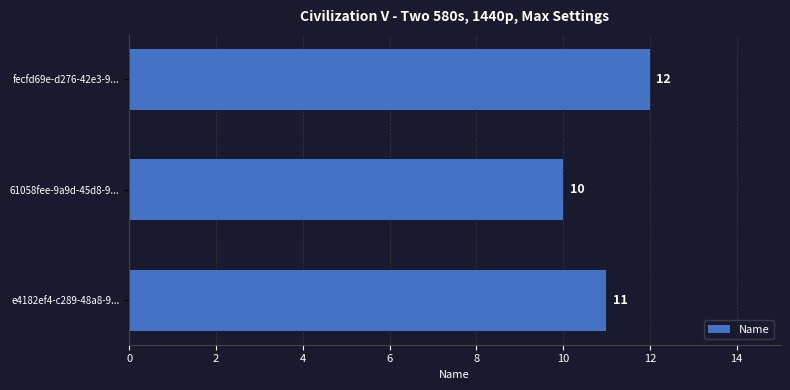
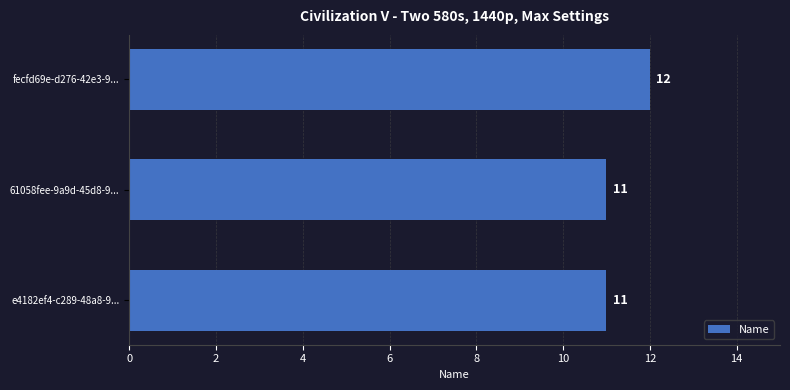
61058fee-9a9d-45d8-9...: 10 -> 11
